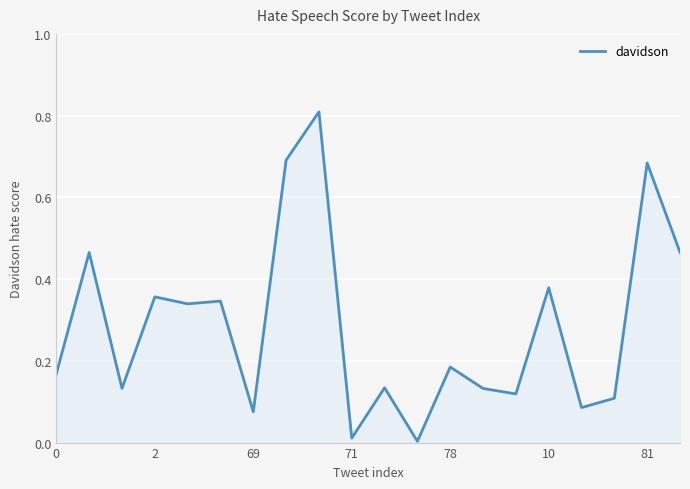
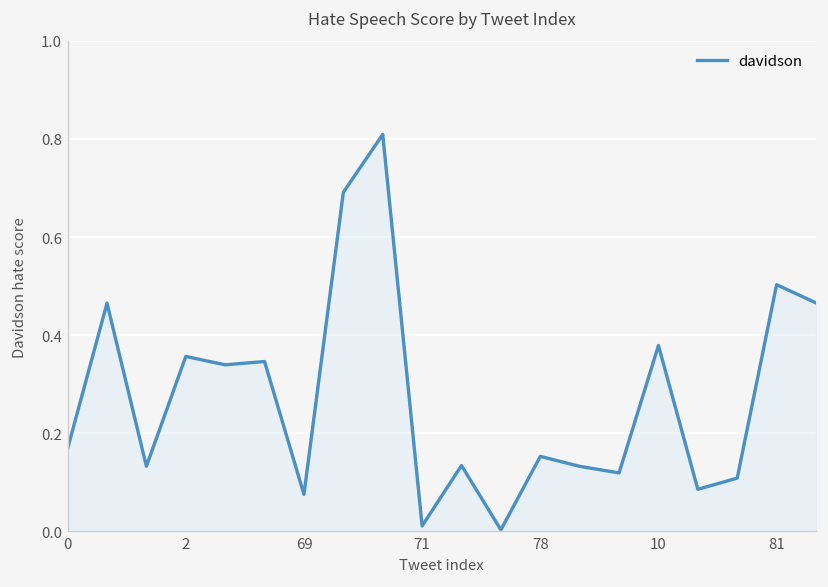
78: 0.18 -> 0.15
81: 0.68 -> 0.50
